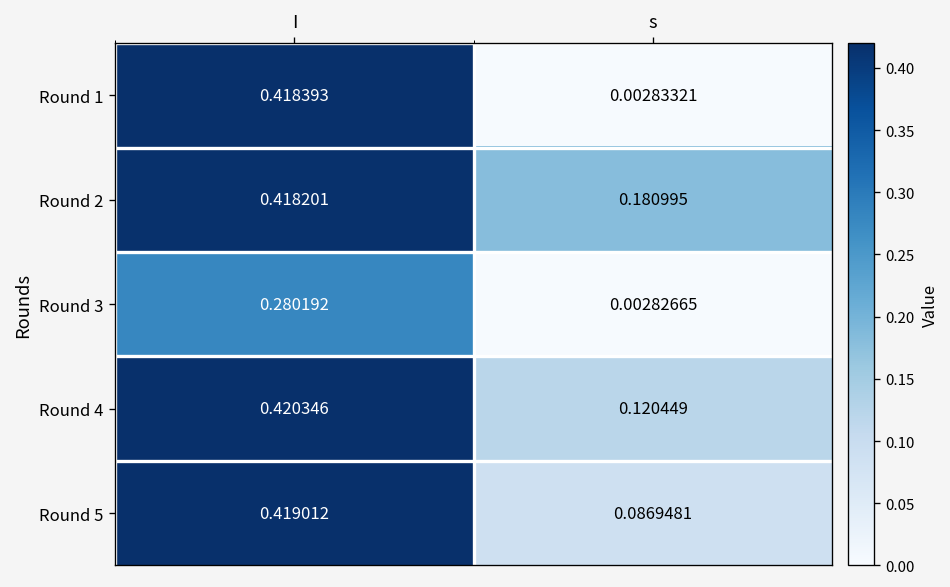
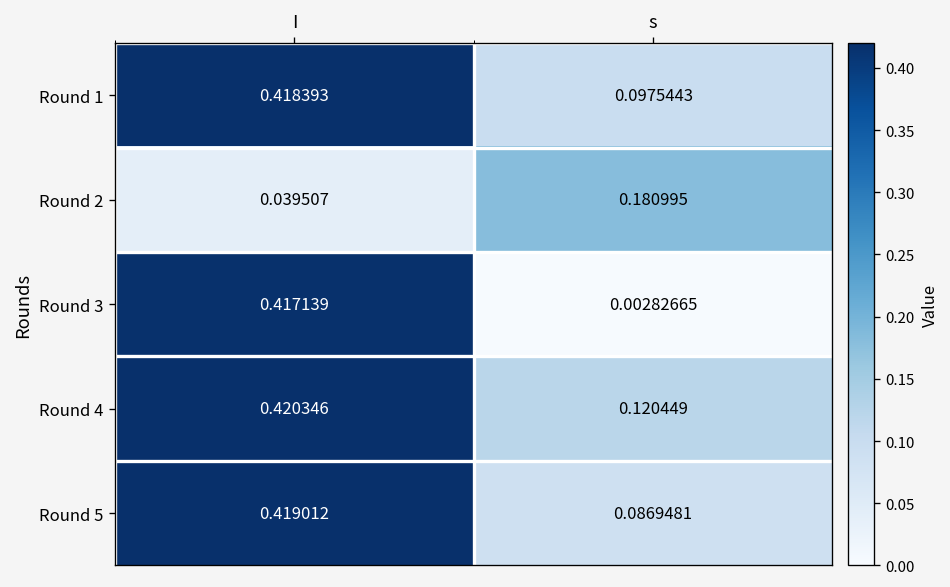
Round 1, s: 0.00283321 -> 0.0975443
Round 2, I: 0.418201 -> 0.039507
Round 3, I: 0.280192 -> 0.417139
